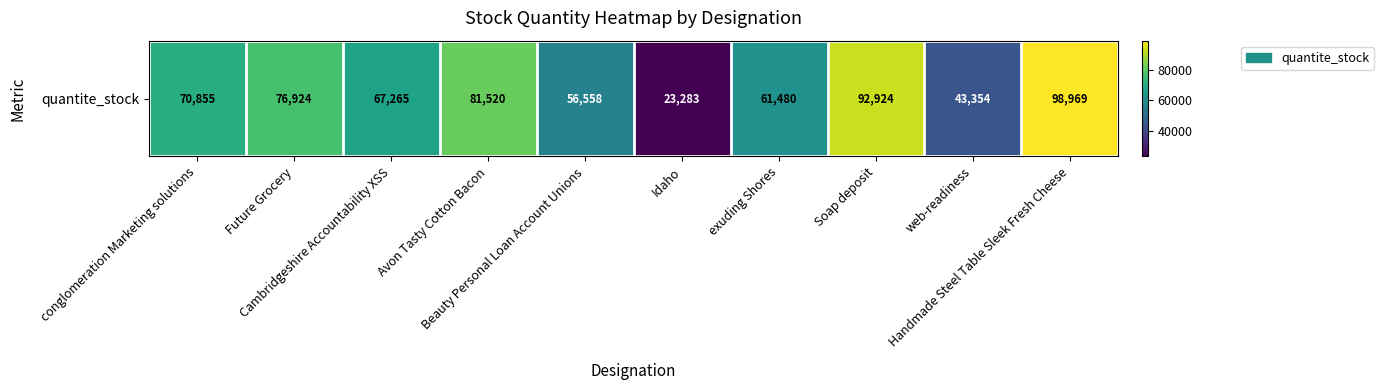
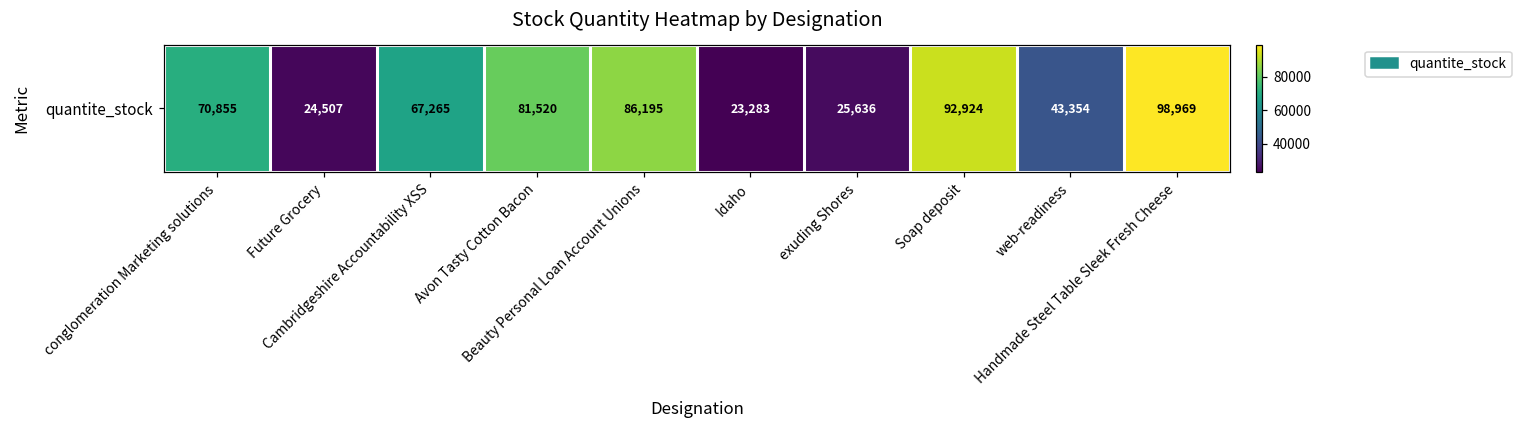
quantite_stock, Future Grocery: 76,924 -> 24,507
quantite_stock, Beauty Personal Loan Account Unions: 56,558 -> 86,195
quantite_stock, exuding Shores: 61,480 -> 25,636
